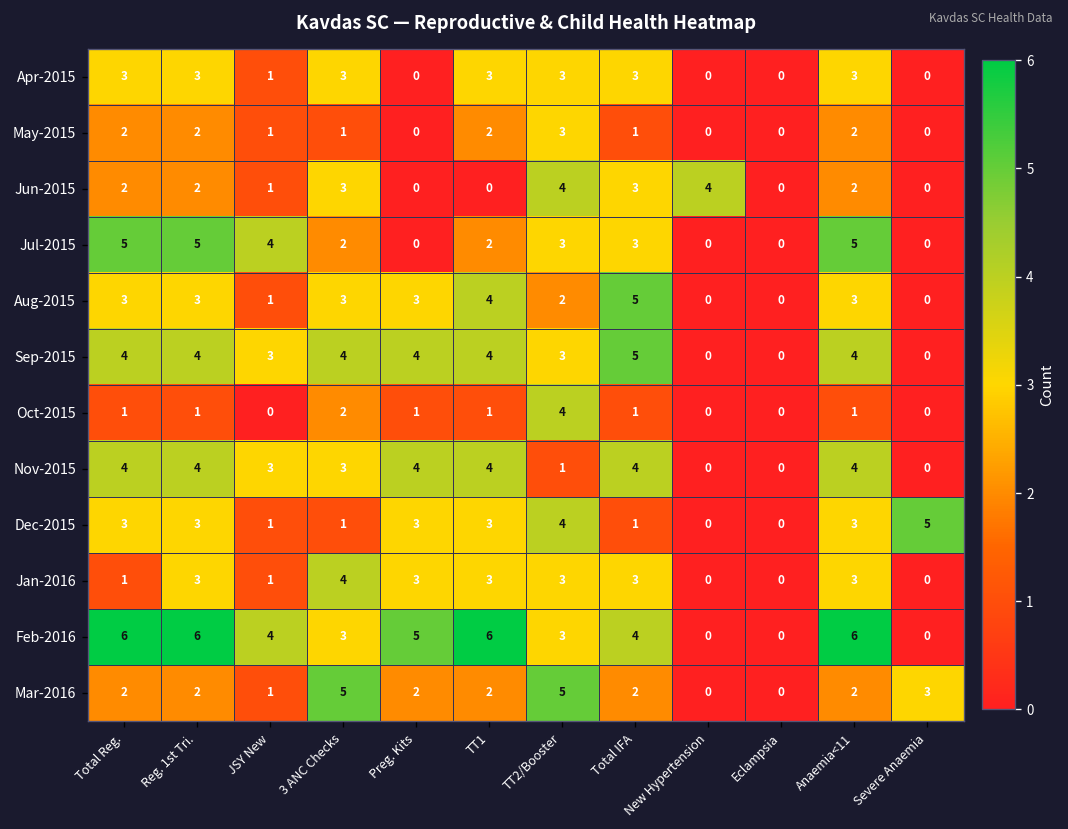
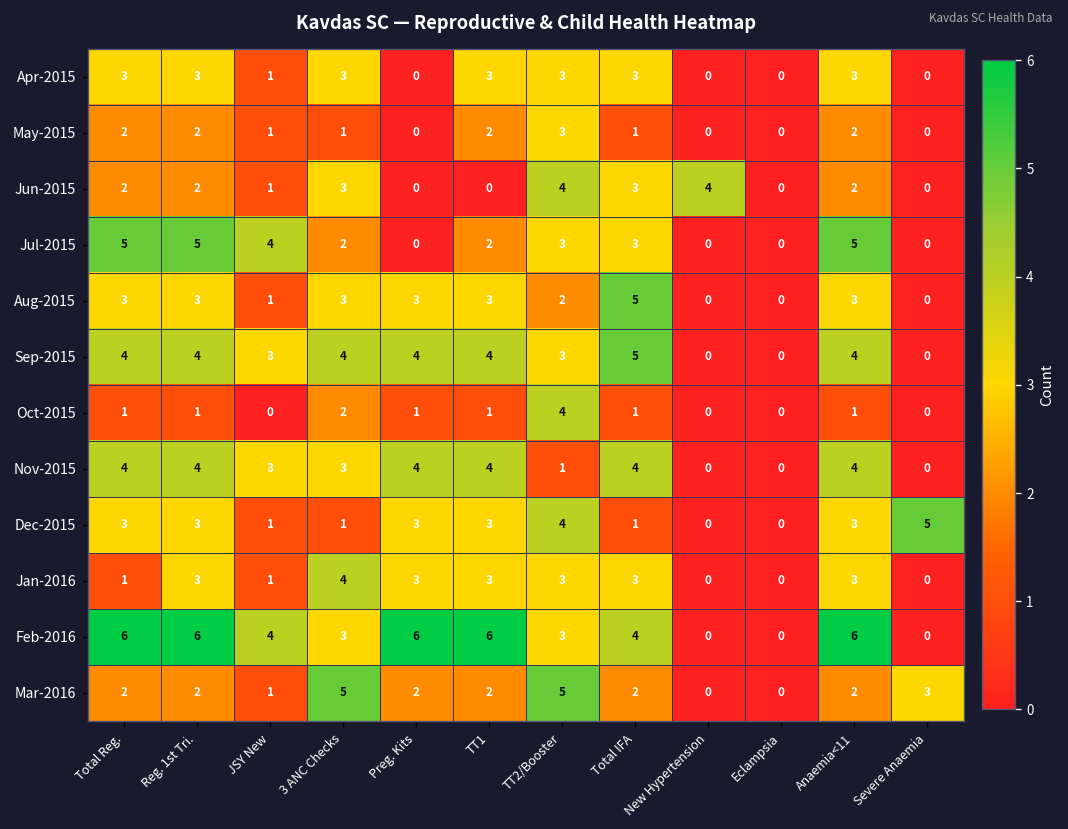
Aug-2015, TT1: 4 -> 3
Feb-2016, Preg. Kits: 5 -> 6
